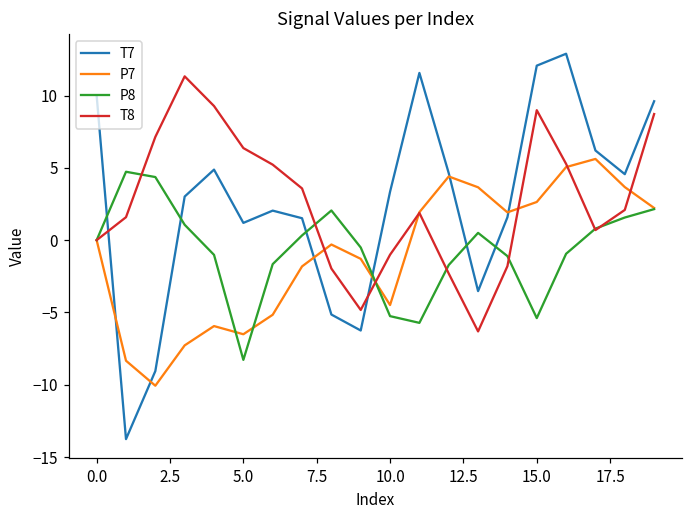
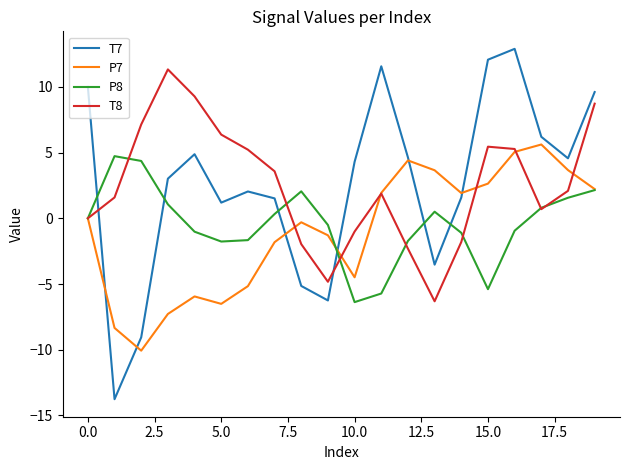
P8, 5.0: -8.3 -> -1.8
T7, 10.0: 3.3 -> 4.3
P8, 10.0: -5.3 -> -6.4
T8, 15.0: 9.0 -> 5.4
